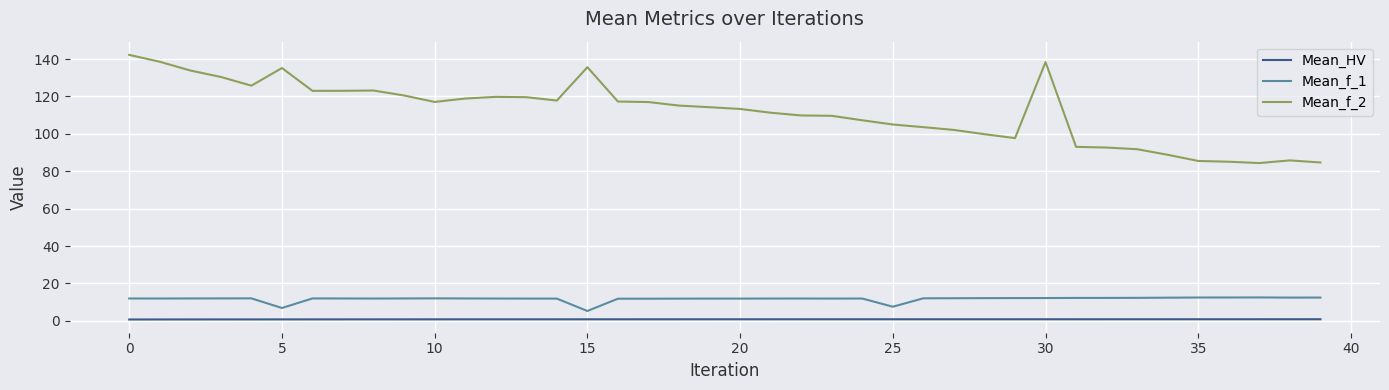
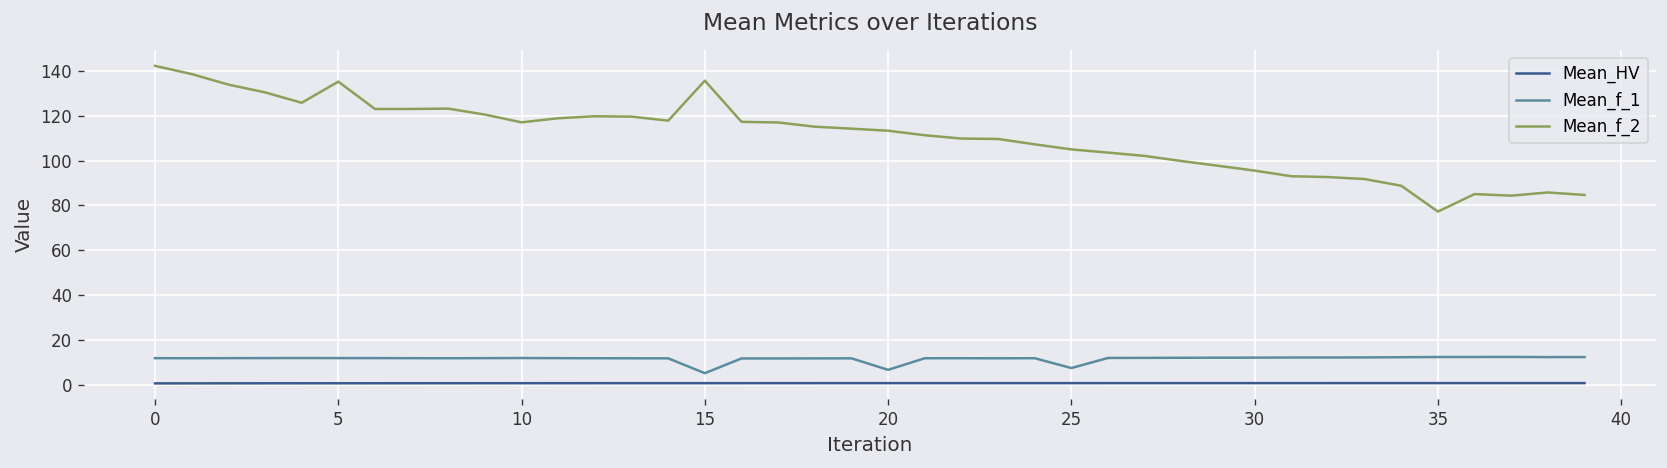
Mean_f_1, 5: 7 -> 12
Mean_f_1, 20: 12 -> 7
Mean_f_2, 30: 138 -> 96
Mean_f_2, 35: 85 -> 77
